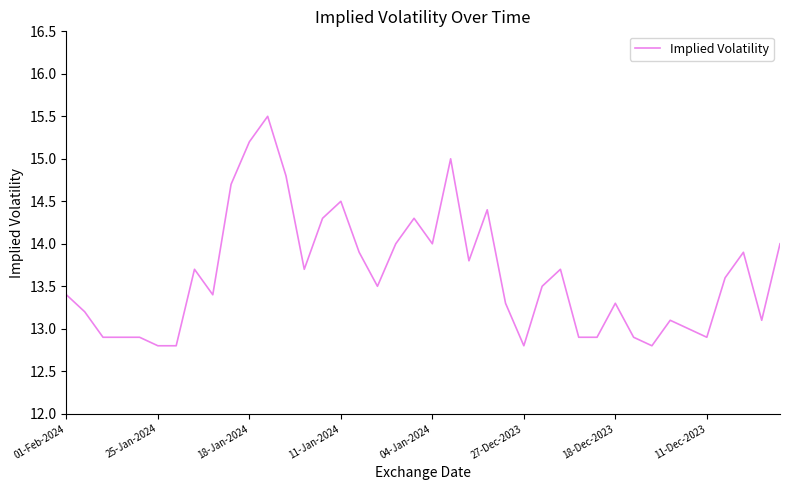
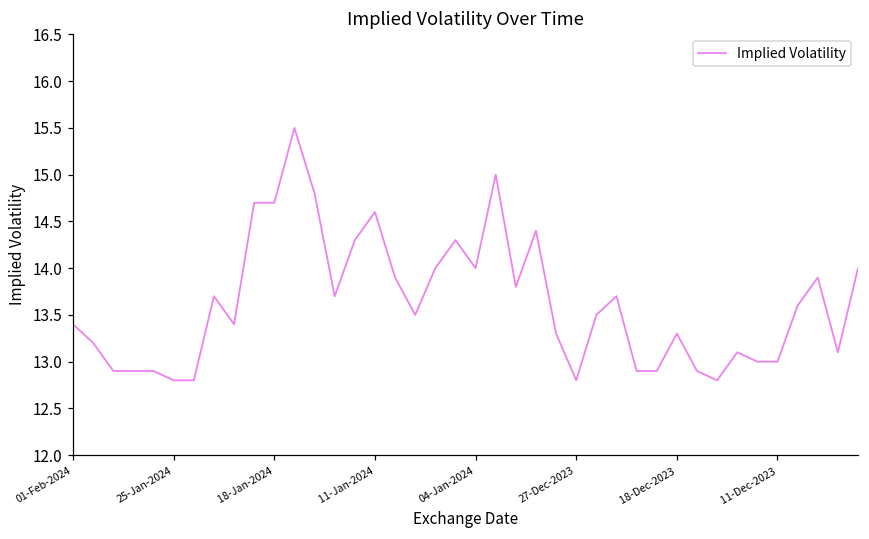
18-Jan-2024: 15.2 -> 14.7
11-Jan-2024: 14.5 -> 14.6
11-Dec-2023: 12.9 -> 13.0
